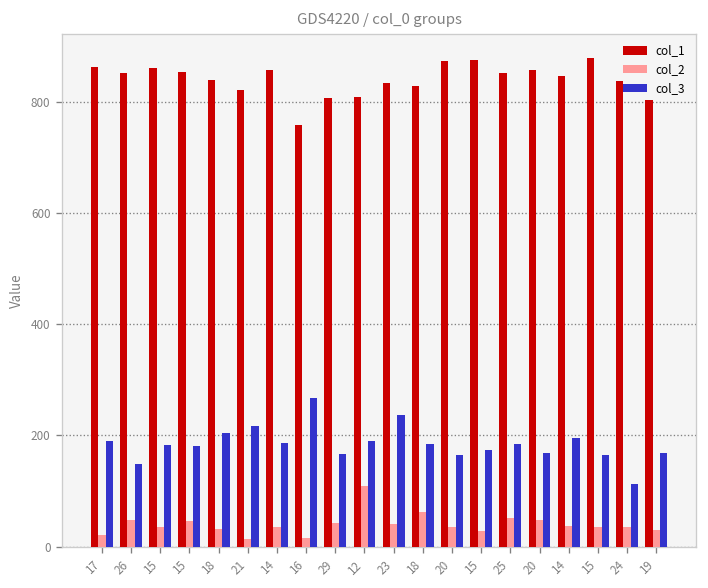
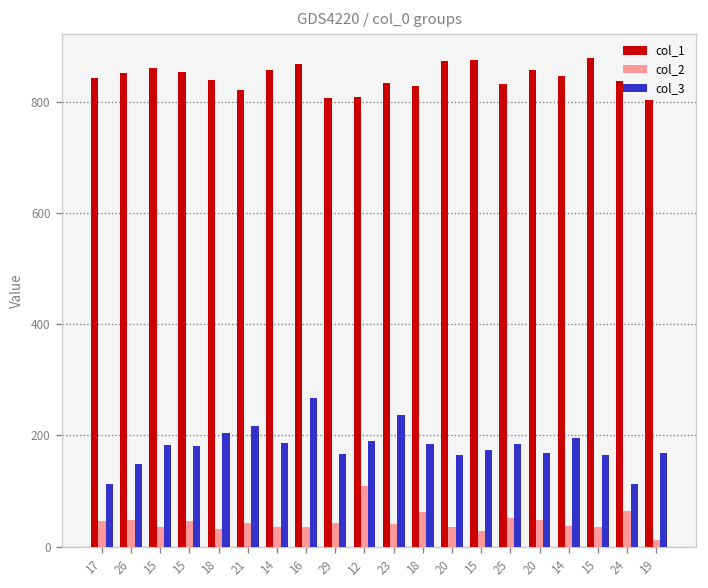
col_1, 17: 860 -> 840
col_2, 17: 20 -> 50
col_3, 17: 190 -> 110
col_2, 21: 10 -> 40
col_1, 16: 760 -> 870
col_2, 16: 20 -> 40
col_1, 25: 850 -> 830
col_2, 24: 40 -> 60
col_2, 19: 30 -> 10
